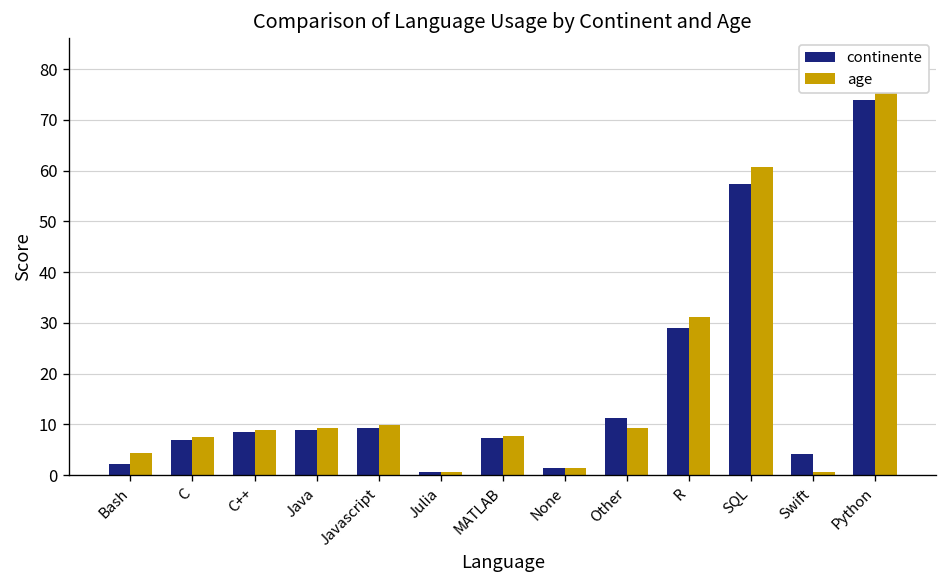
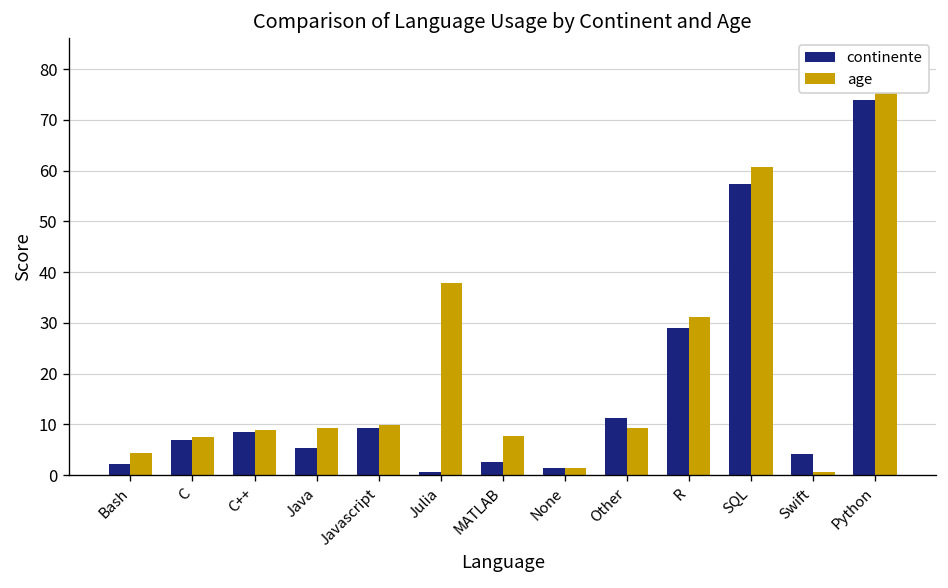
continente, Java: 9 -> 5
age, Julia: 1 -> 38
continente, MATLAB: 7 -> 3
